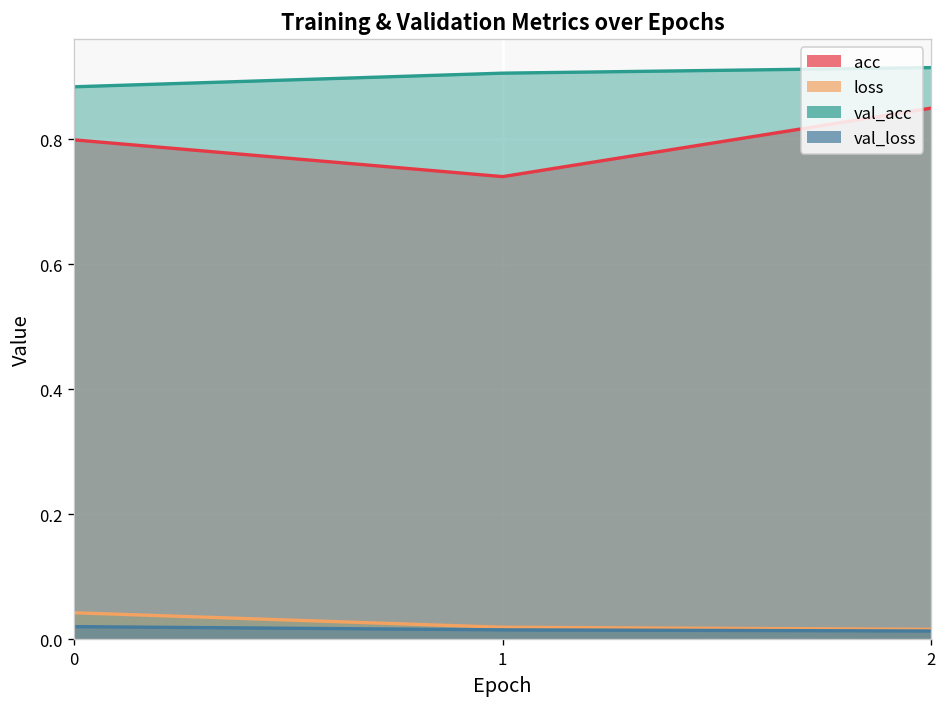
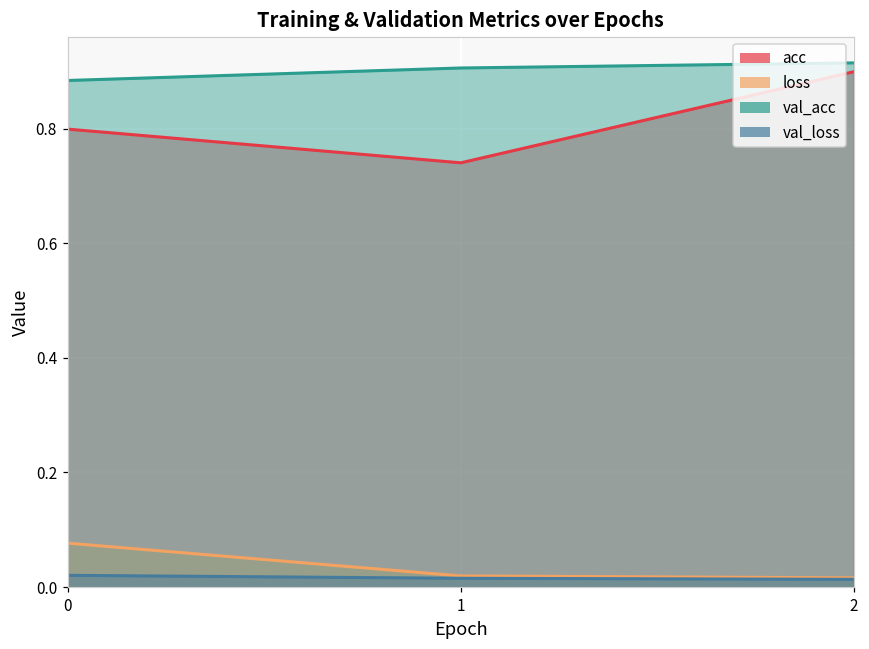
loss, 0: 0.04 -> 0.08
acc, 2: 0.85 -> 0.90
